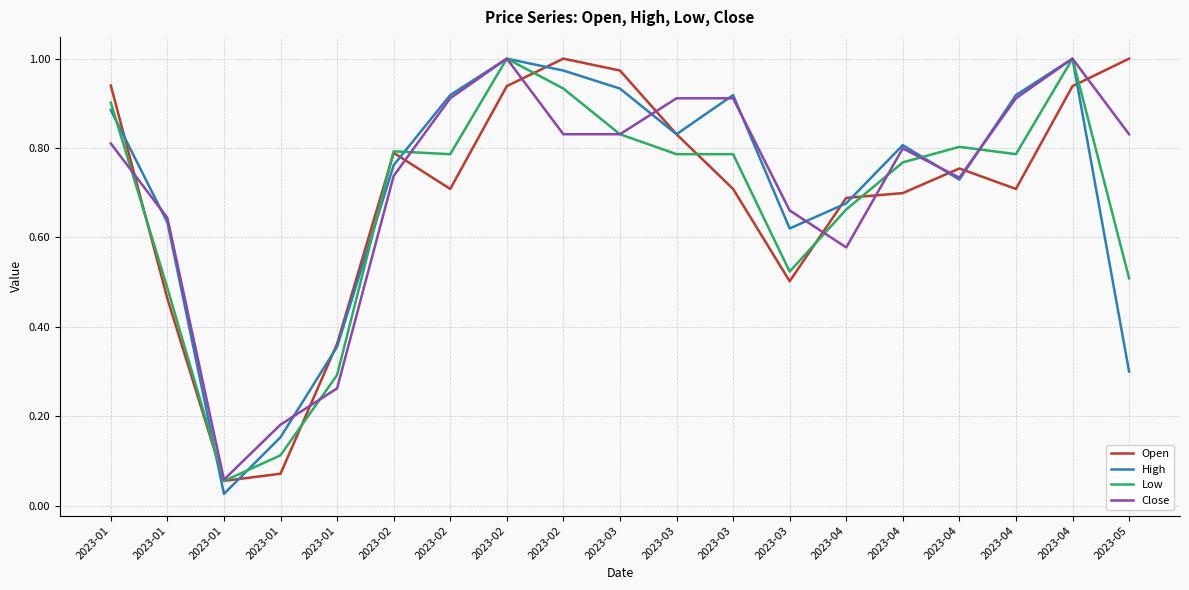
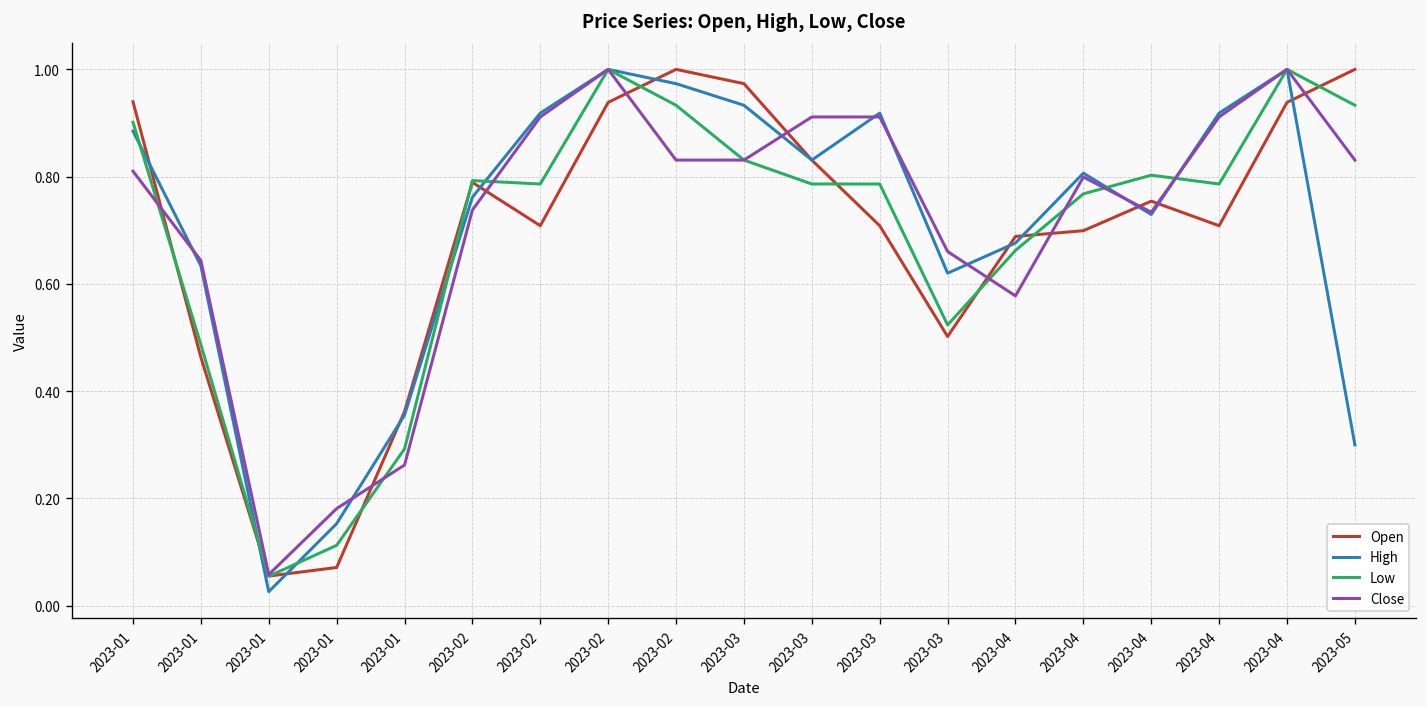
Low, 2023-05: 0.51 -> 0.93
